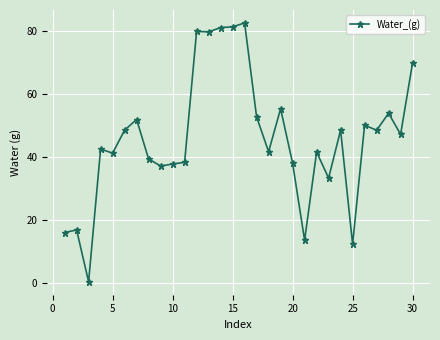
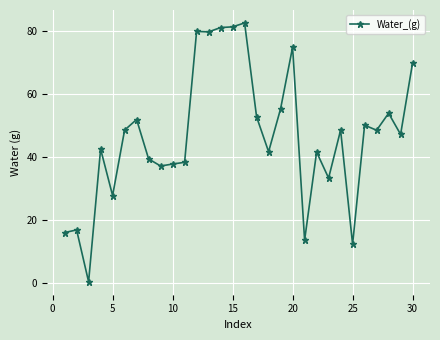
5: 41 -> 28
20: 38 -> 75
